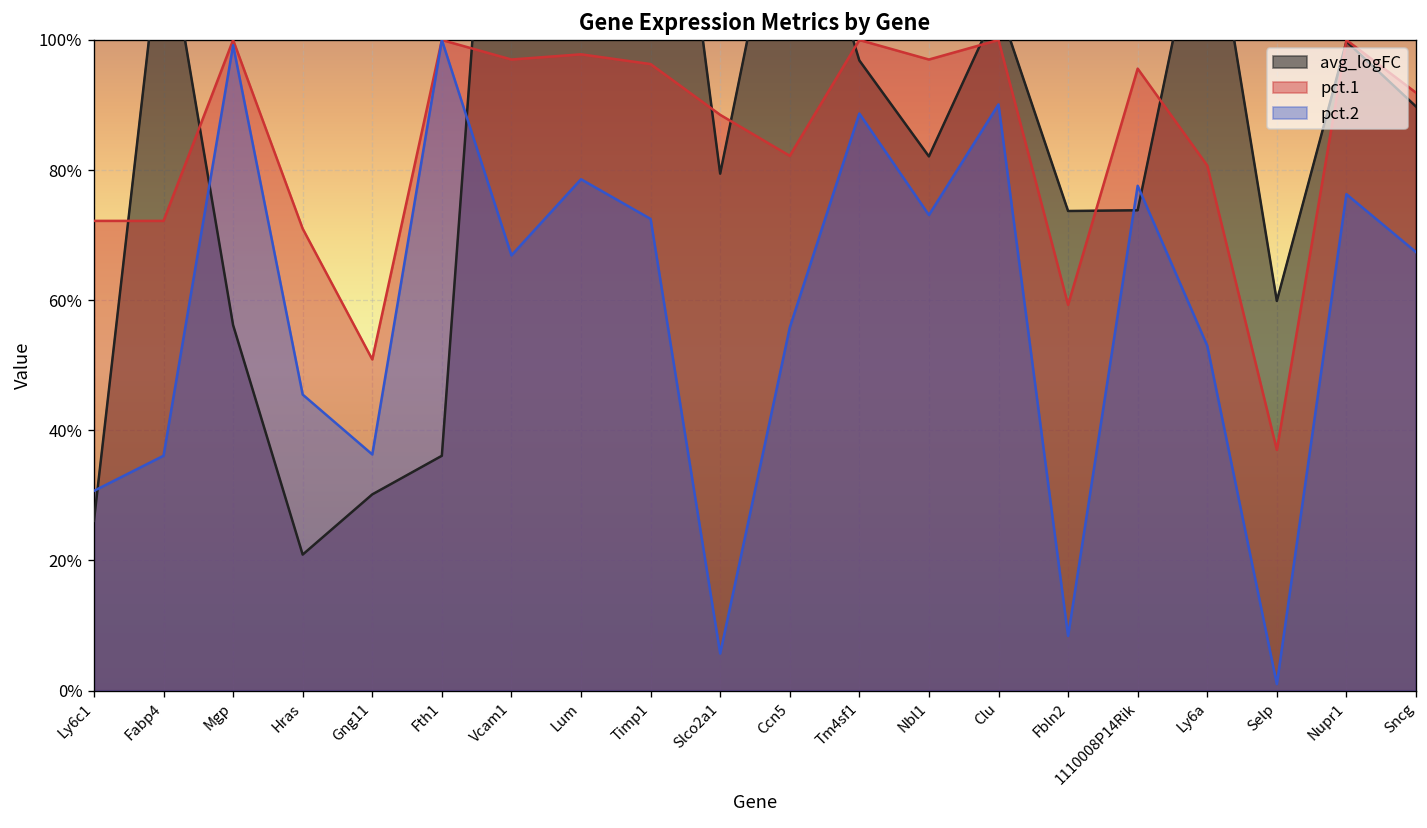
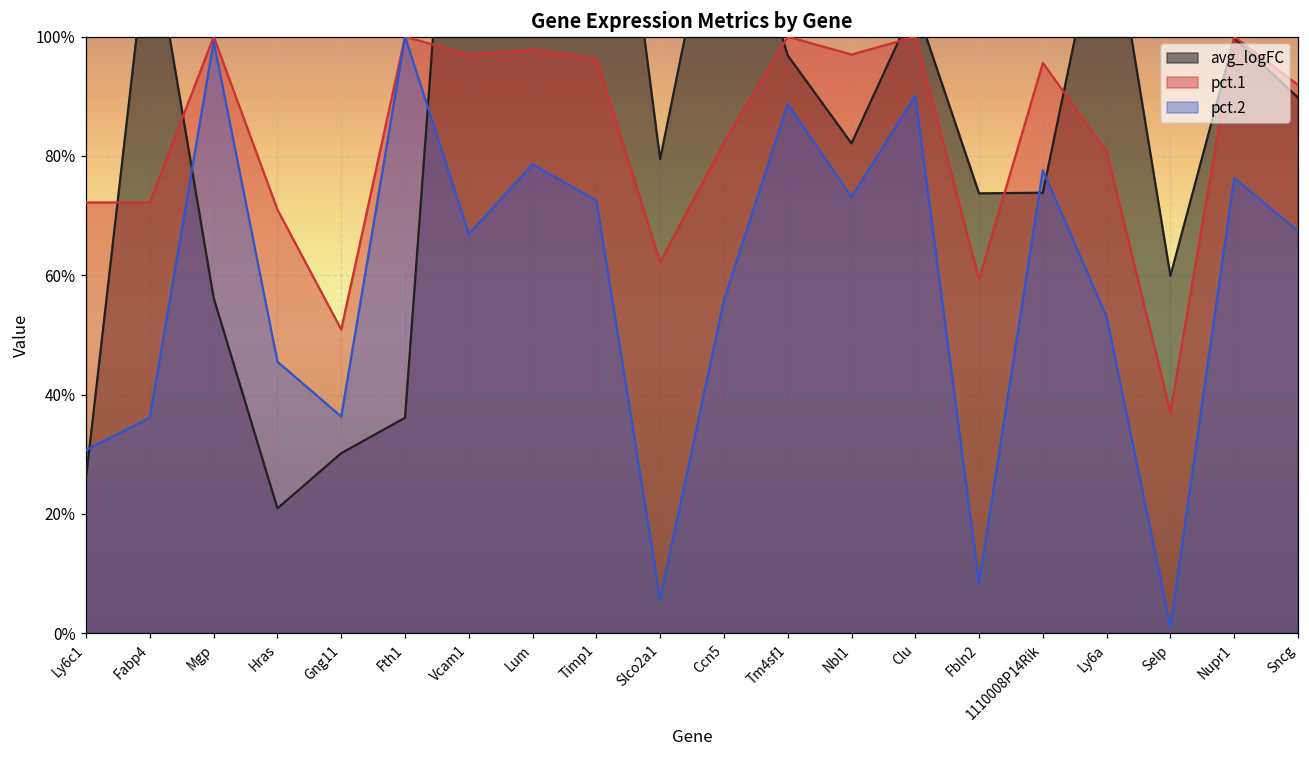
pct.1, Slco2a1: 89% -> 62%
